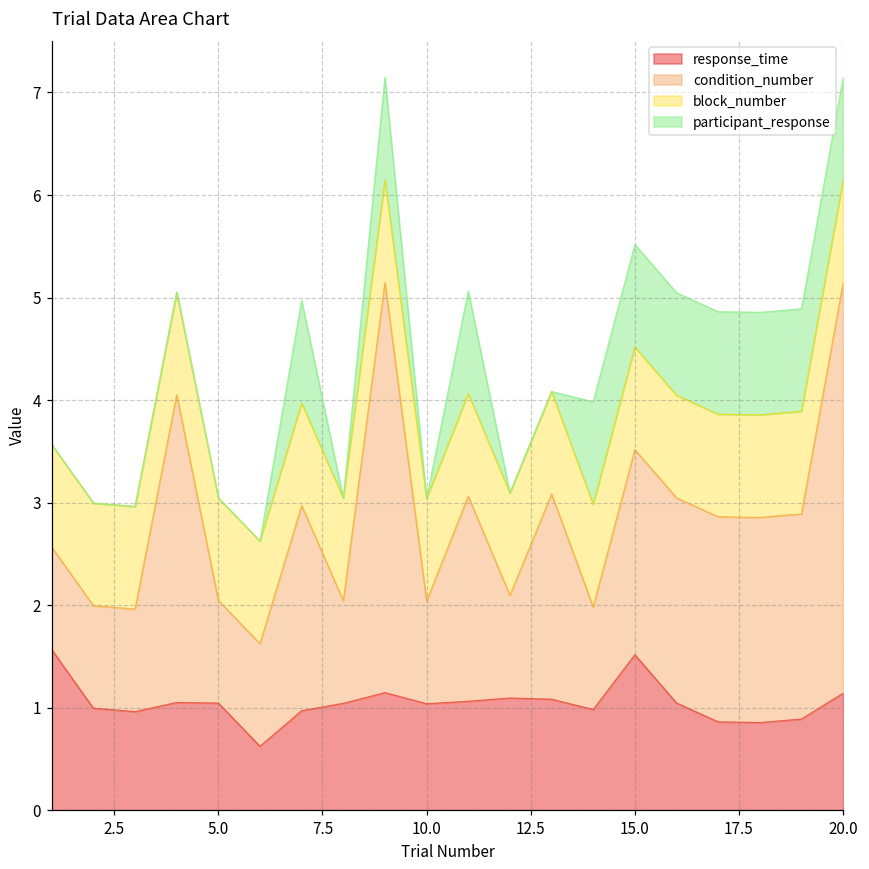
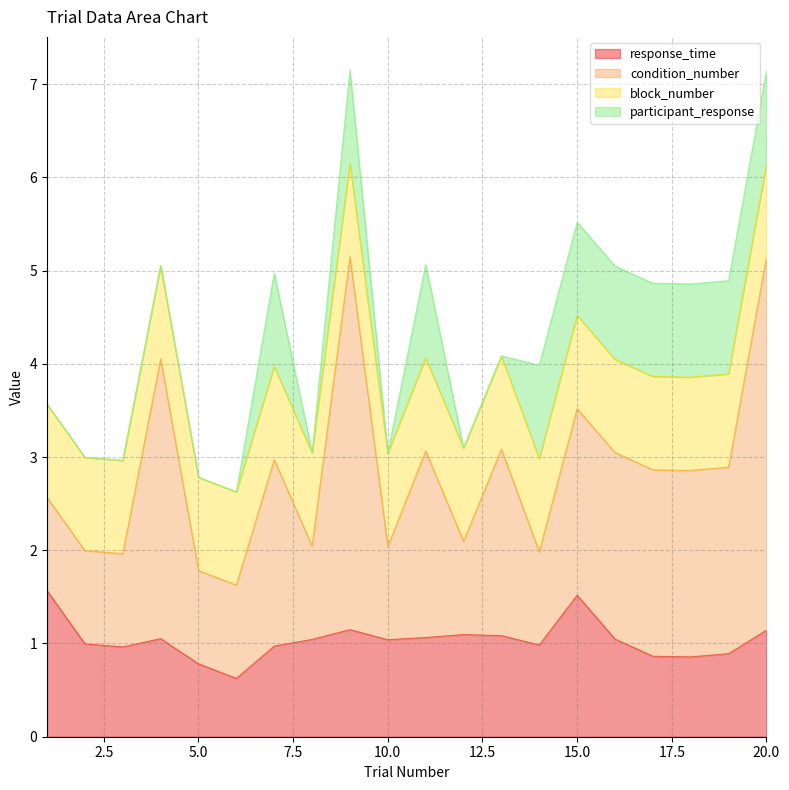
response_time, 5.0: 1.0 -> 0.8
